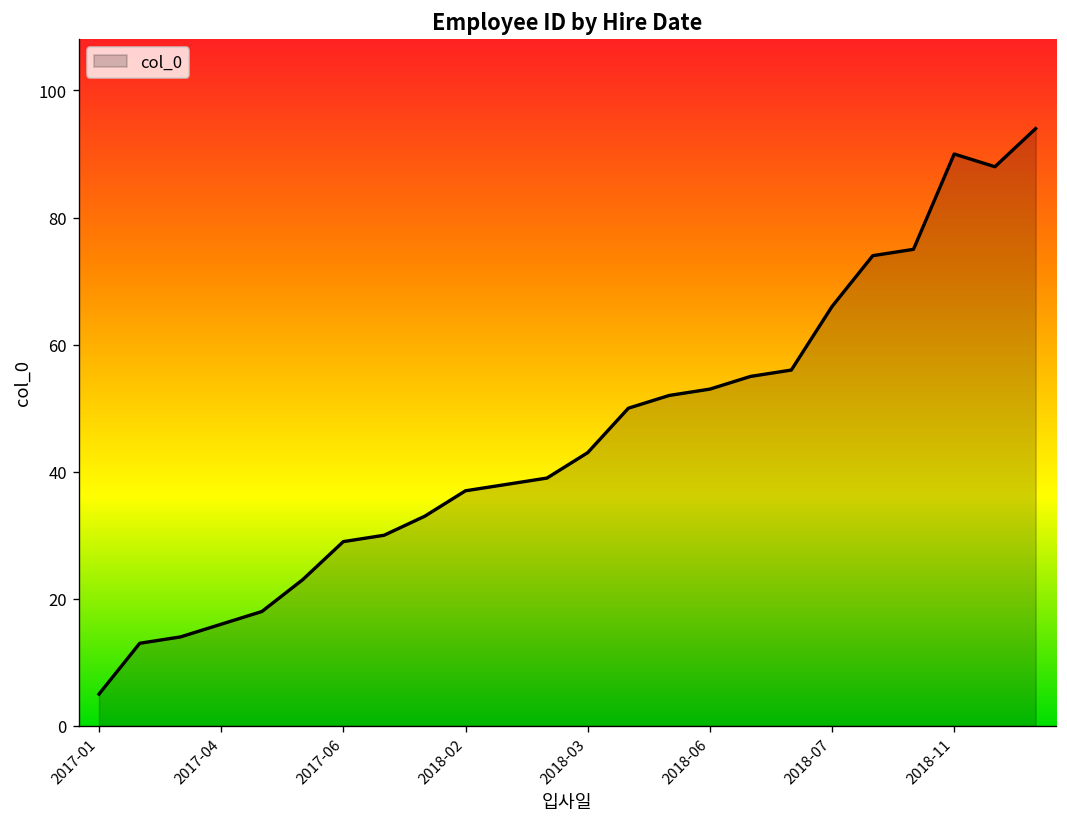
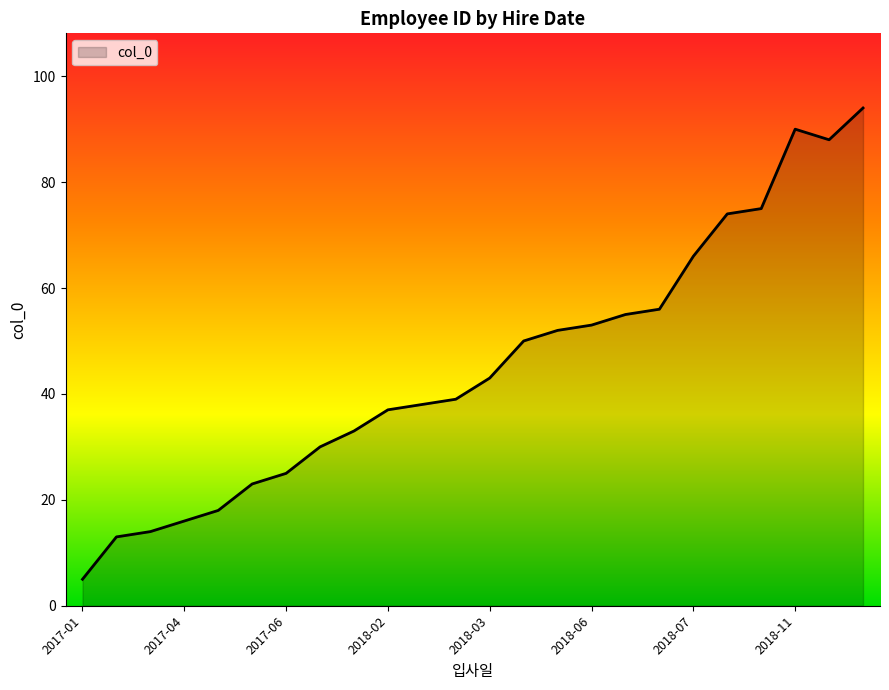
2017-06: 29 -> 25
